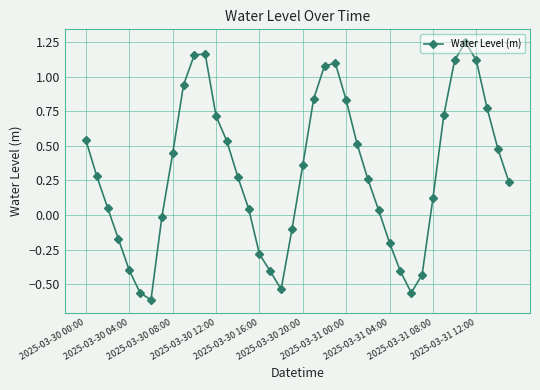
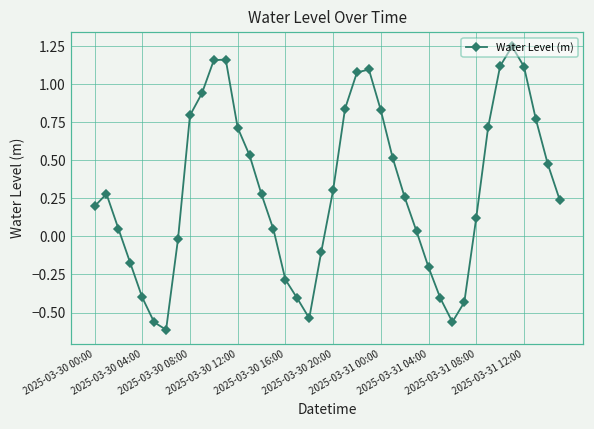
2025-03-30 00:00: 0.54 -> 0.20
2025-03-30 08:00: 0.45 -> 0.80
2025-03-30 20:00: 0.36 -> 0.30
